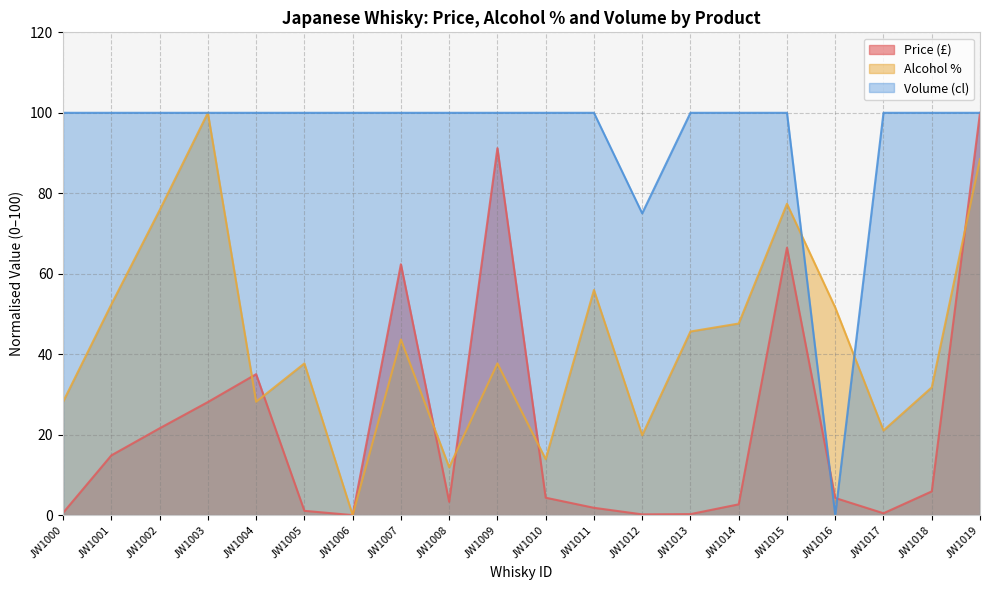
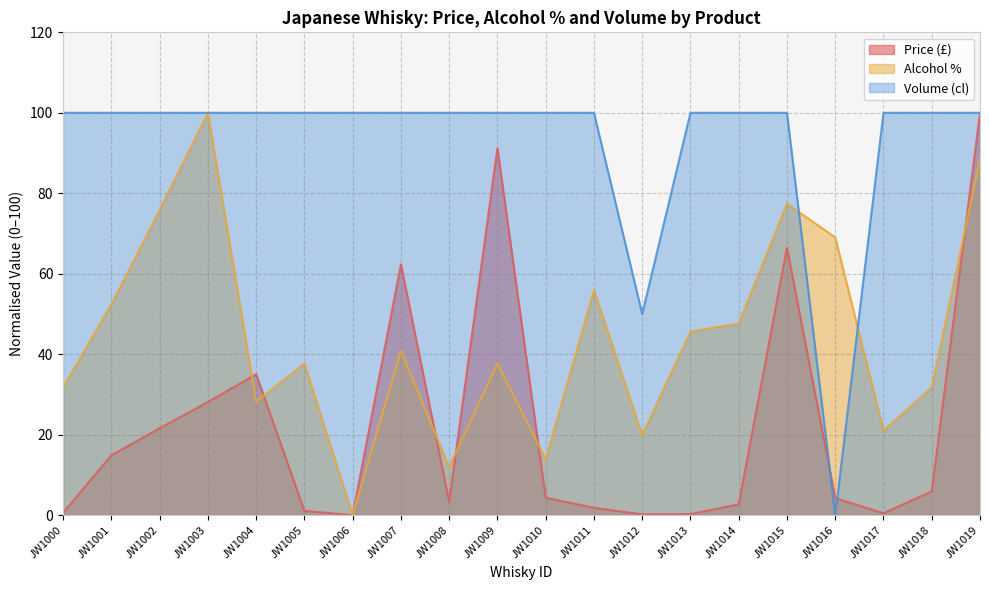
Alcohol %, JW1000: 28 -> 32
Alcohol %, JW1007: 44 -> 41
Volume (cl), JW1012: 75 -> 50
Alcohol %, JW1016: 52 -> 69
